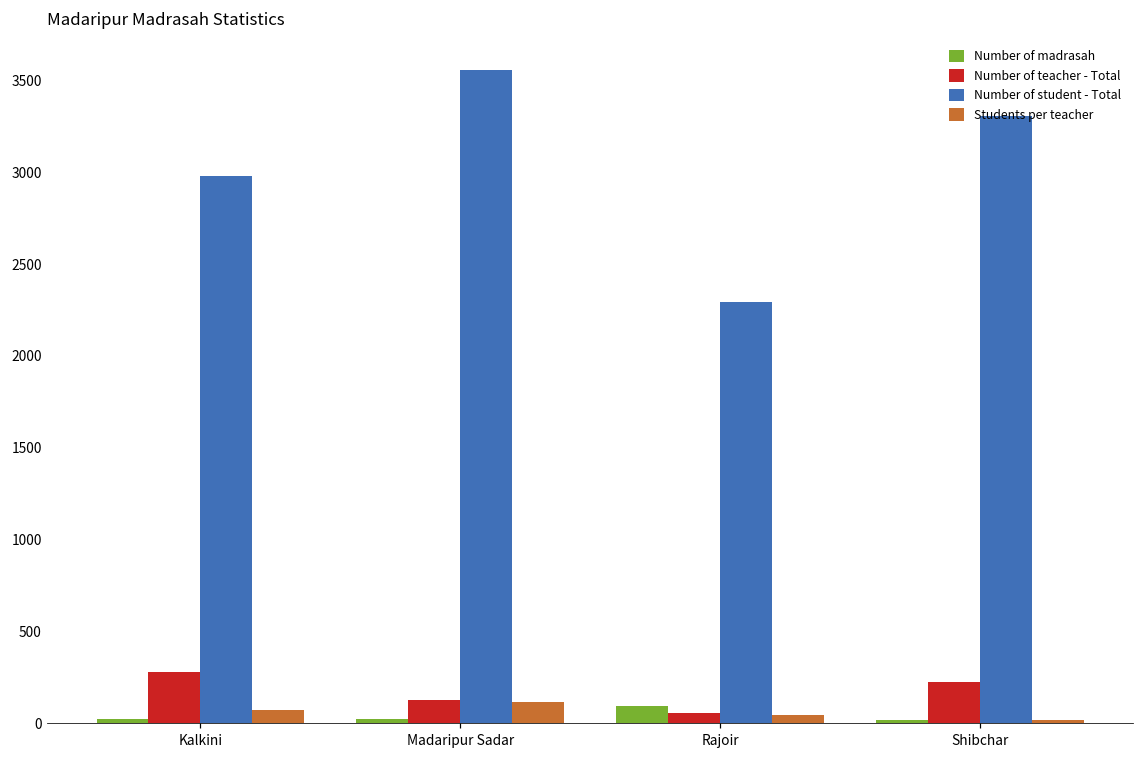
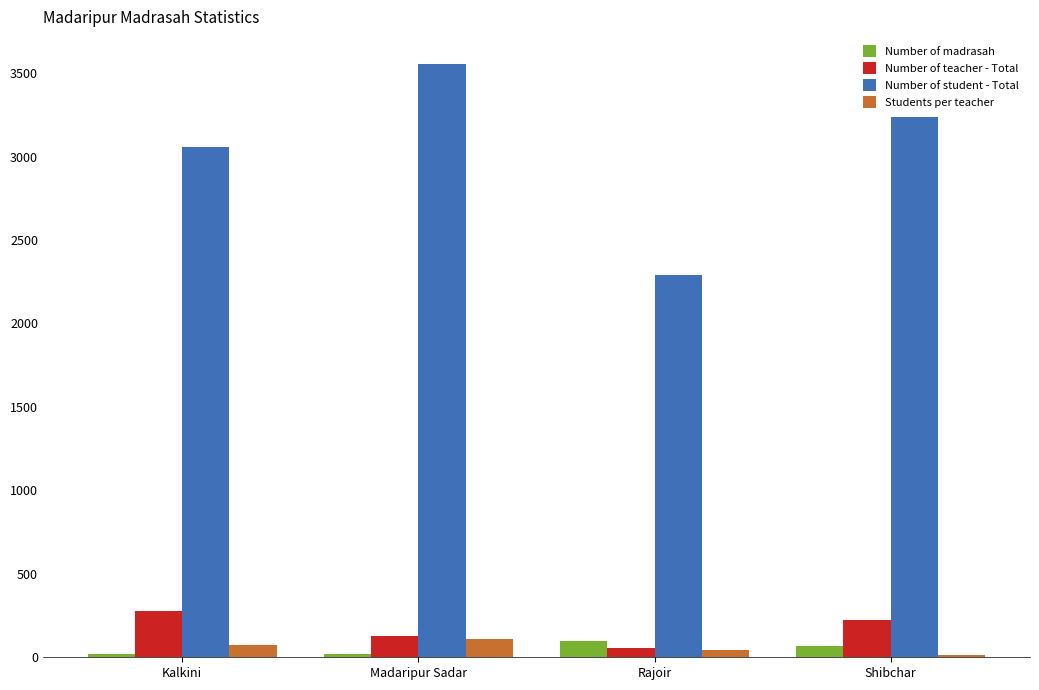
Number of student - Total, Kalkini: 2980 -> 3060
Number of madrasah, Shibchar: 20 -> 70
Number of student - Total, Shibchar: 3310 -> 3240
